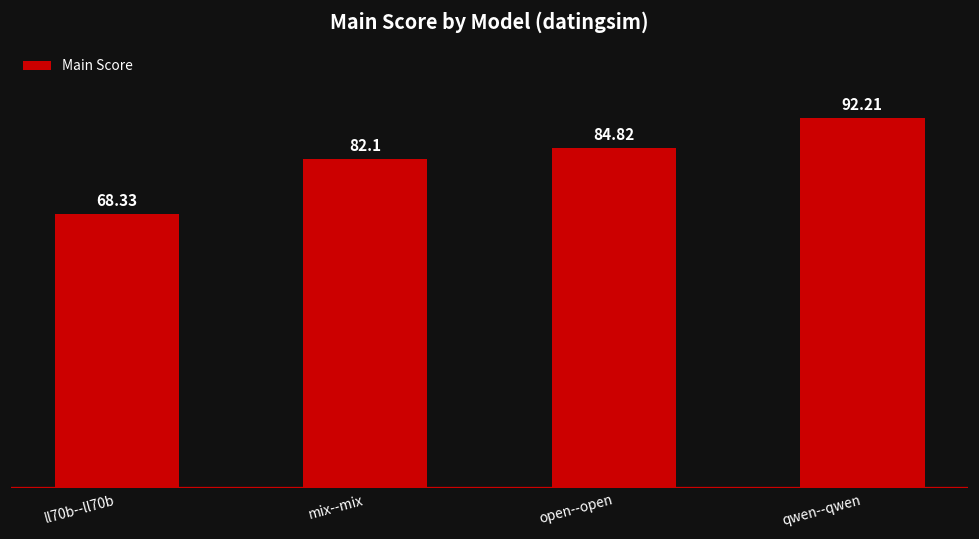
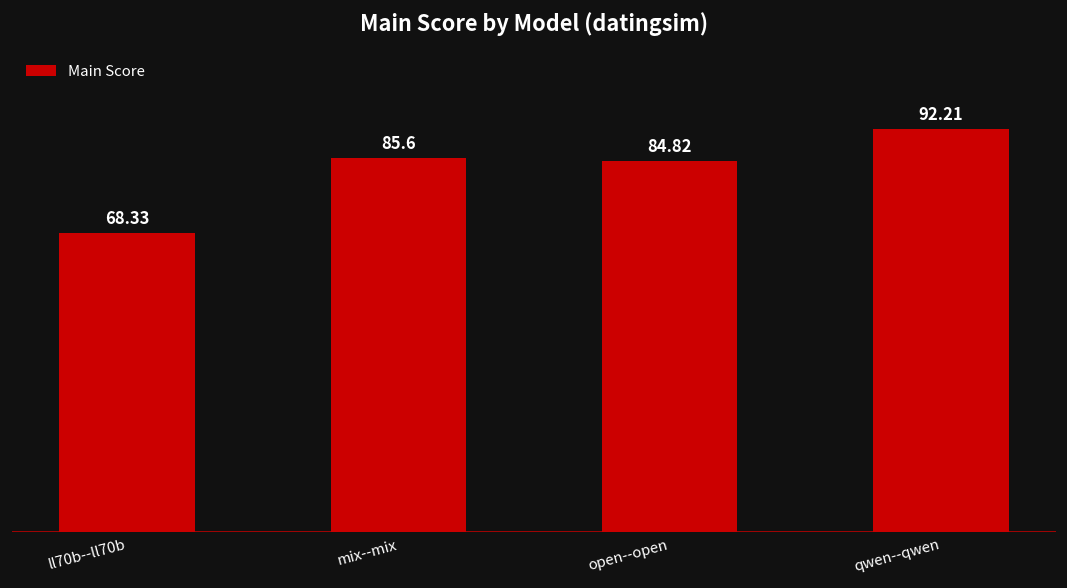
mix--mix: 82.1 -> 85.6
